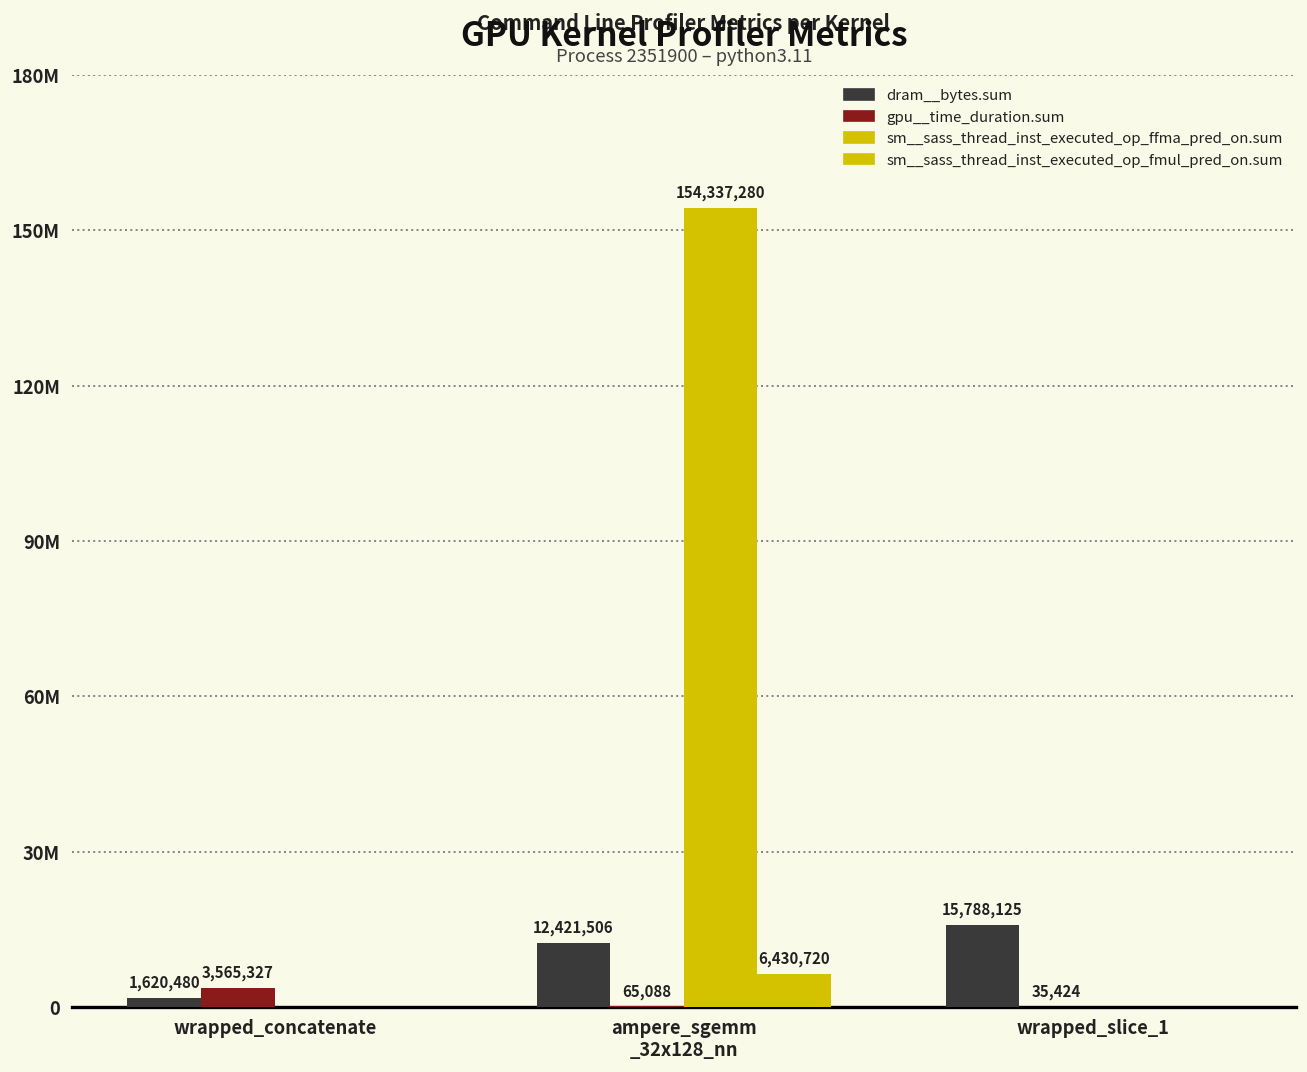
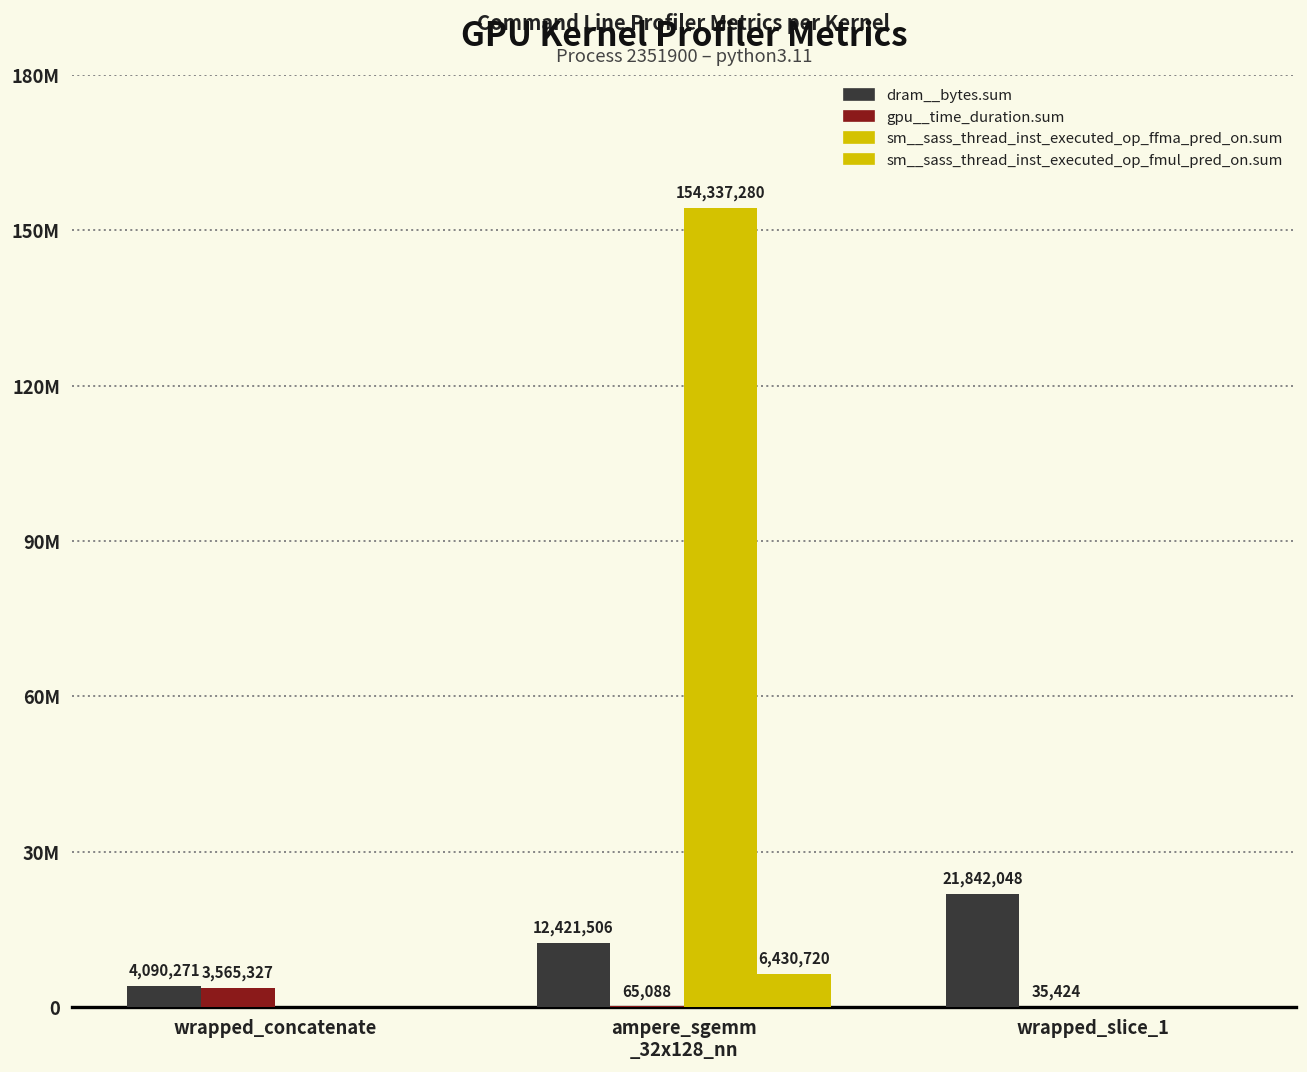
dram__bytes.sum, wrapped_concatenate: 1,620,480 -> 4,090,271
dram__bytes.sum, wrapped_slice_1: 15,788,125 -> 21,842,048
